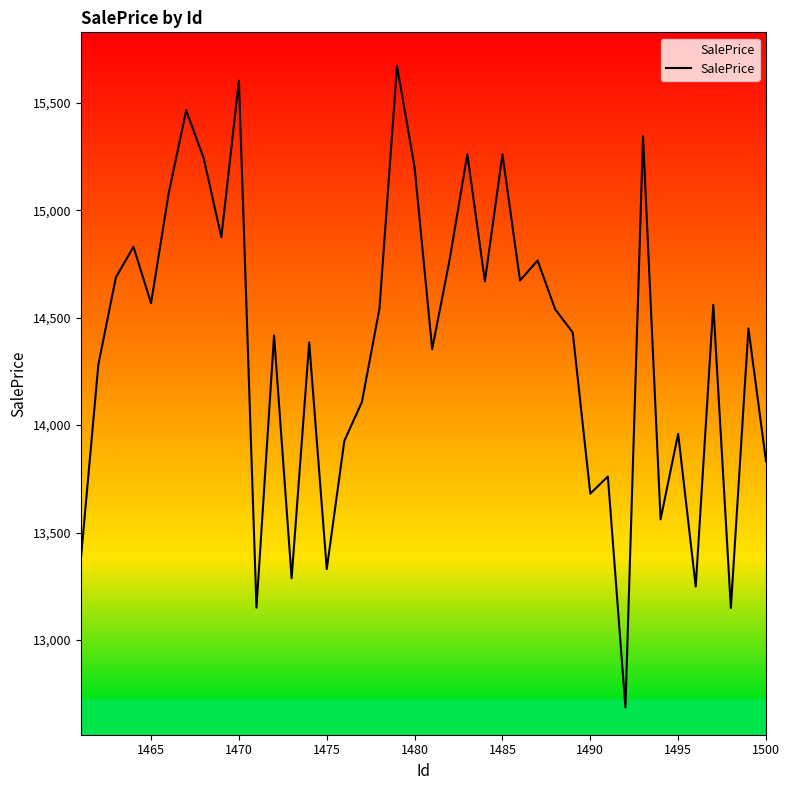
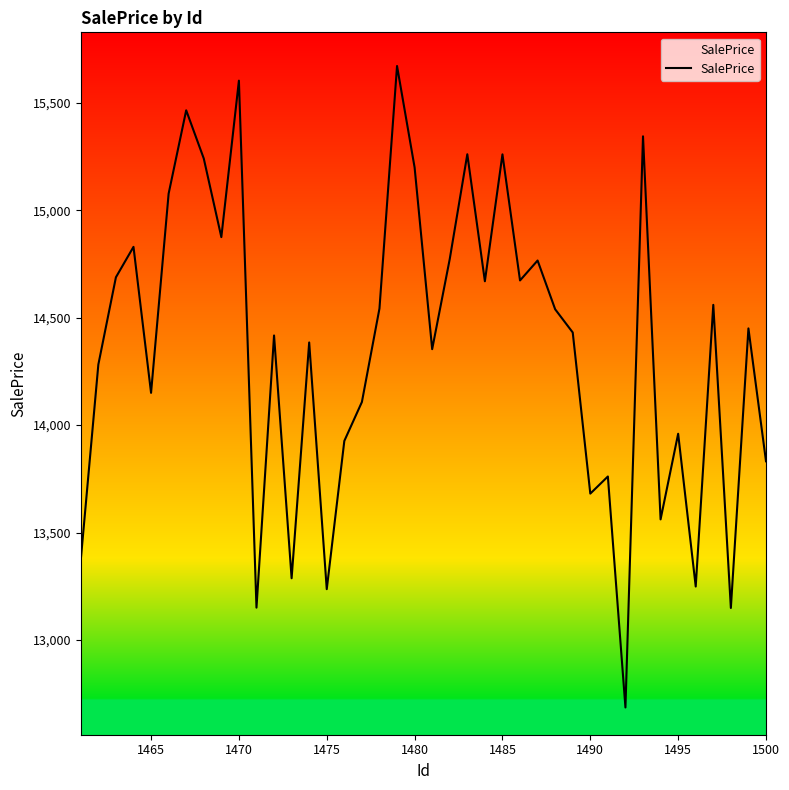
1465: 14,570 -> 14,150
1475: 13,330 -> 13,240
